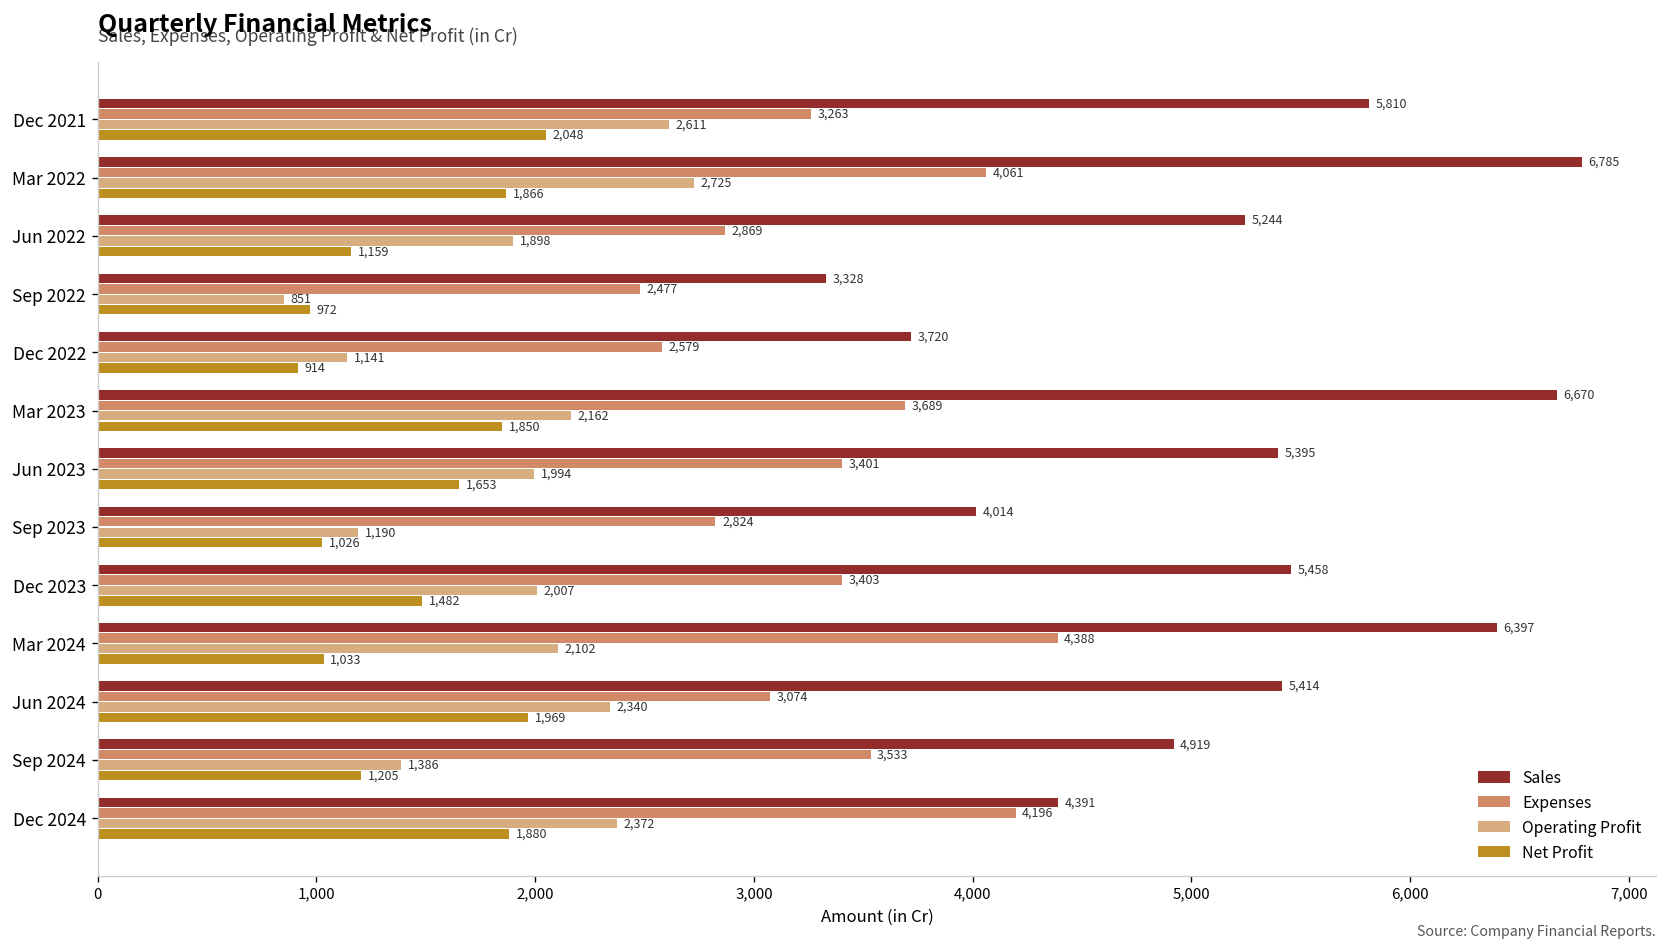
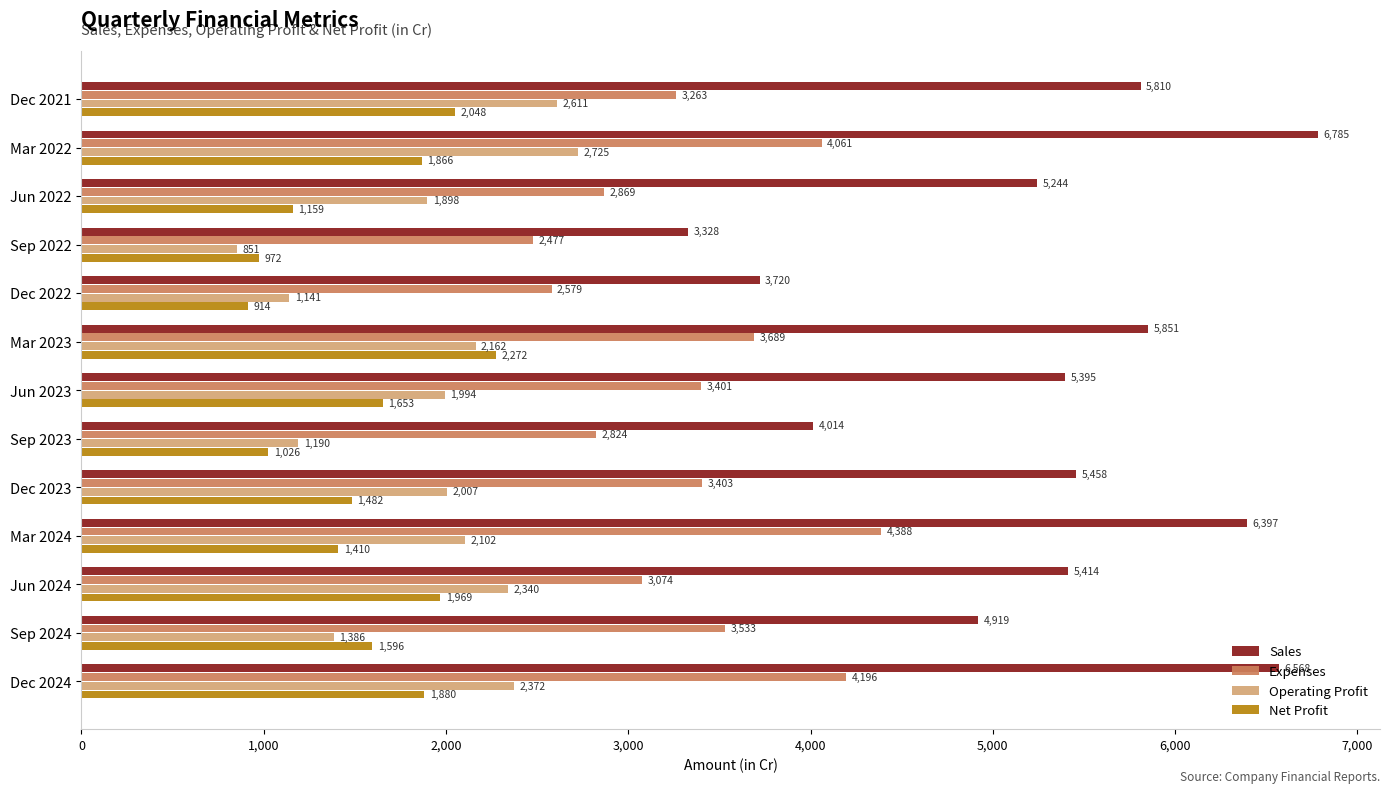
Sales, Mar 2023: 6,670 -> 5,851
Net Profit, Mar 2023: 1,850 -> 2,272
Net Profit, Mar 2024: 1,033 -> 1,410
Net Profit, Sep 2024: 1,205 -> 1,596
Sales, Dec 2024: 4,391 -> 6,568
